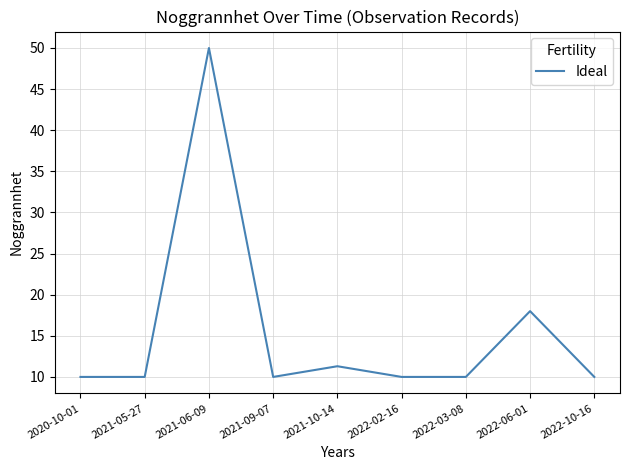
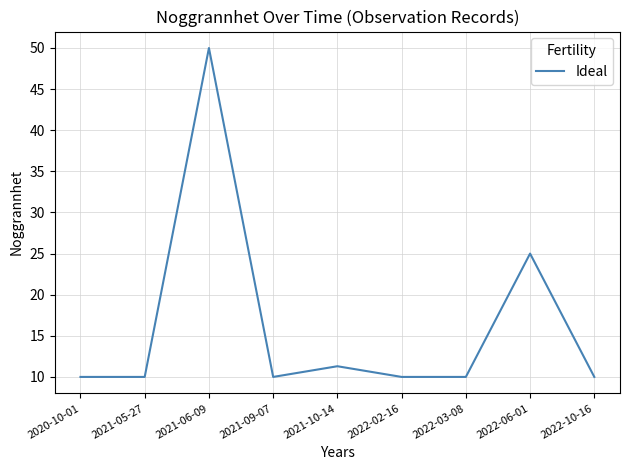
2022-06-01: 18 -> 25
